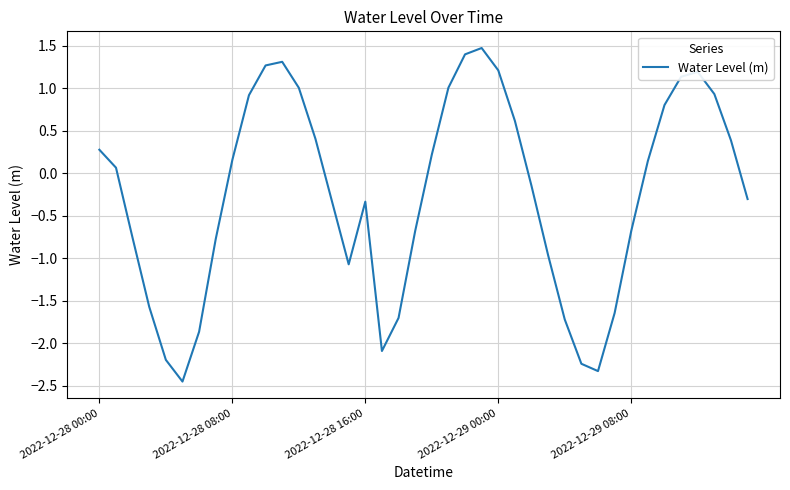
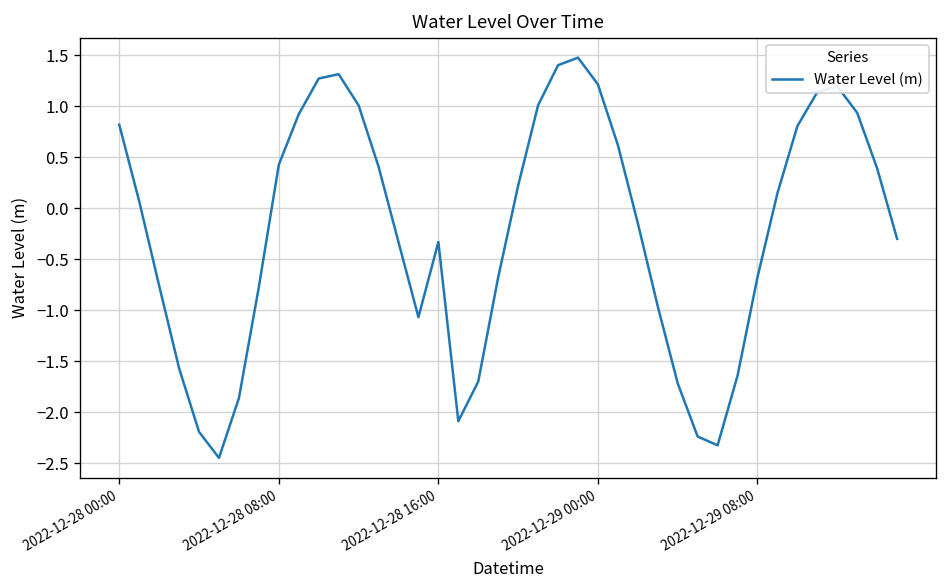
2022-12-28 00:00: 0.3 -> 0.8
2022-12-28 08:00: 0.2 -> 0.4
